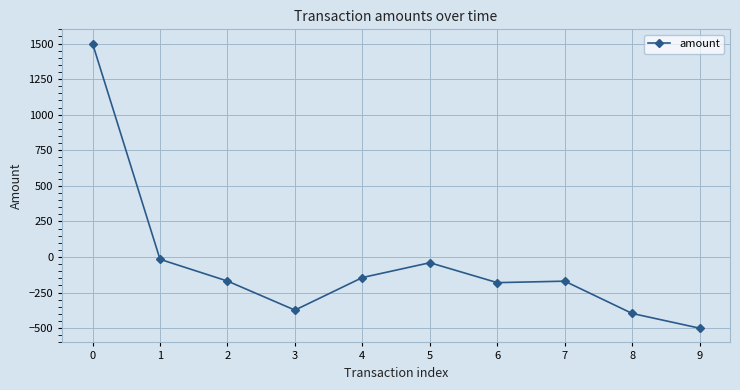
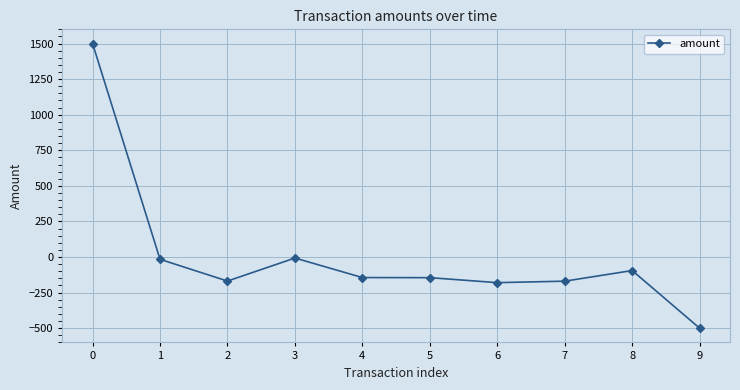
3: -370 -> -10
5: -40 -> -150
8: -400 -> -100
